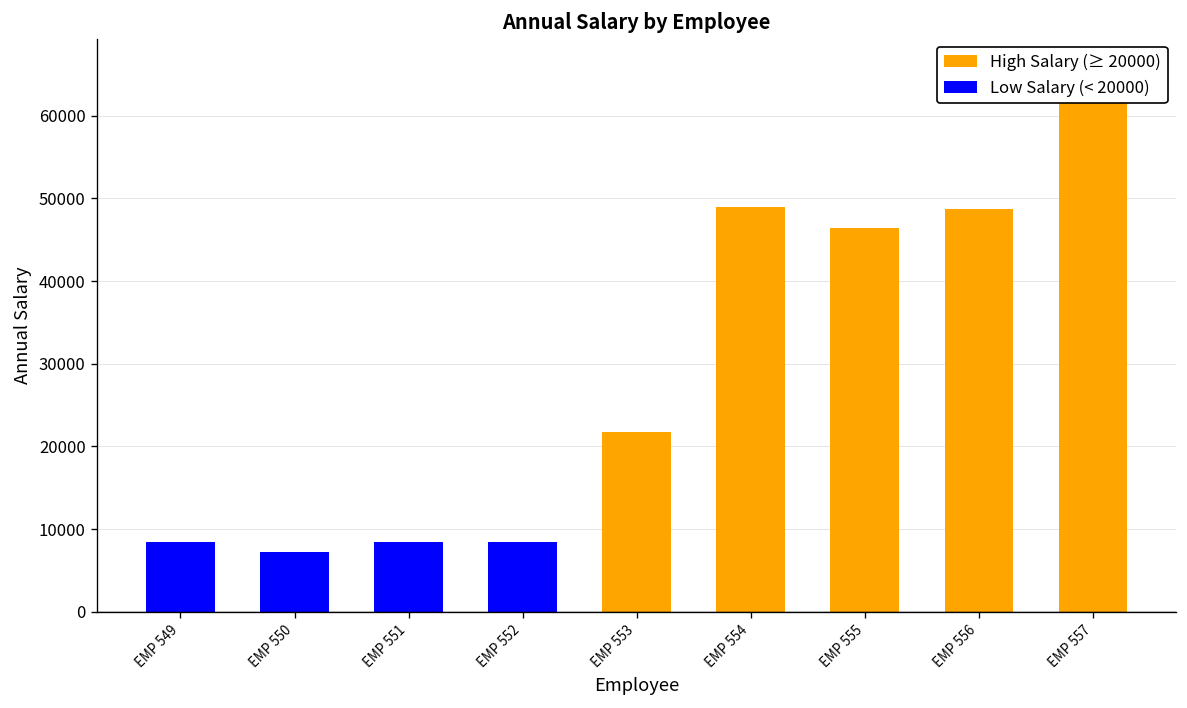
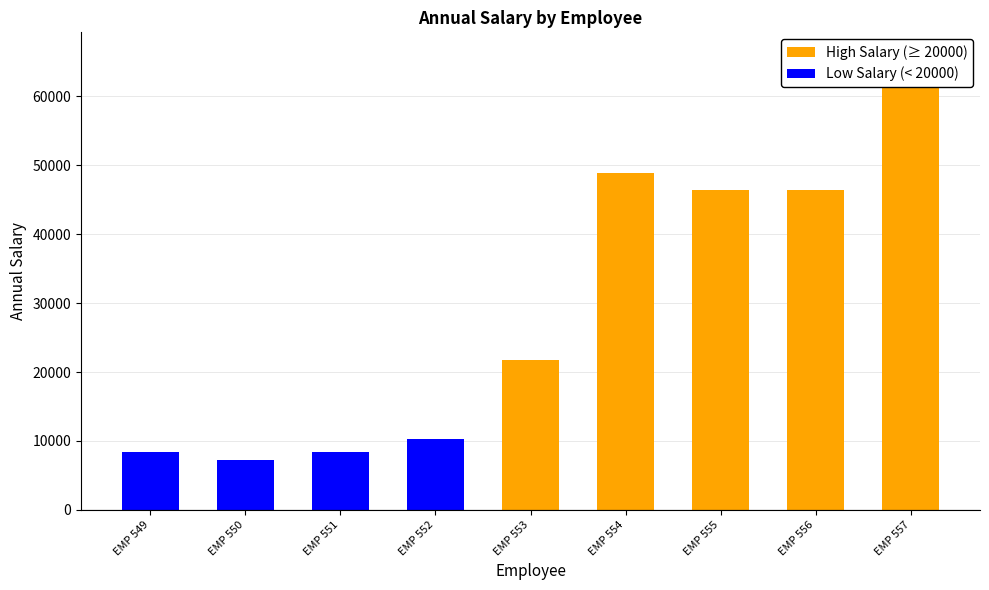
Low Salary (< 20000), EMP 552: 8000 -> 10000
High Salary (≥ 20000), EMP 556: 49000 -> 46000
